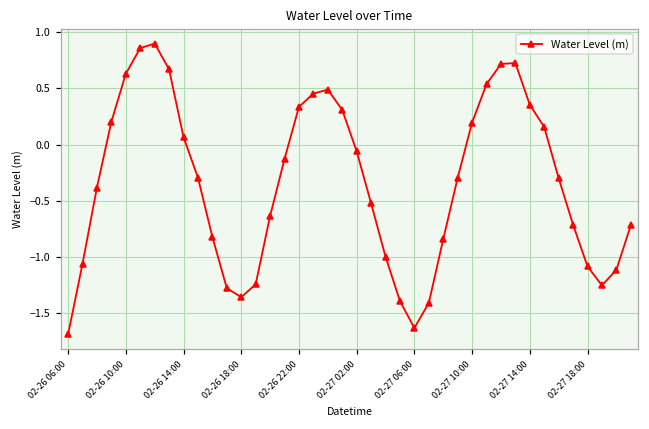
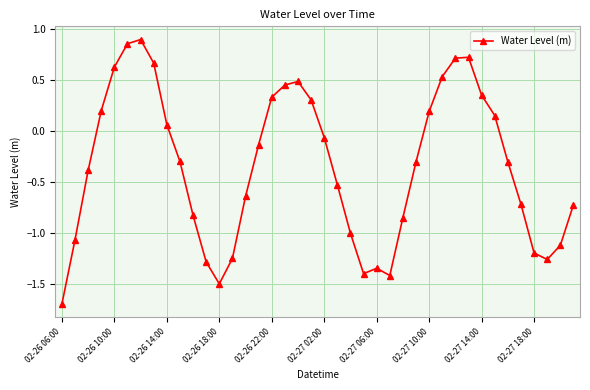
02-26 18:00: -1.36 -> -1.49
02-27 06:00: -1.63 -> -1.34
02-27 18:00: -1.09 -> -1.19
